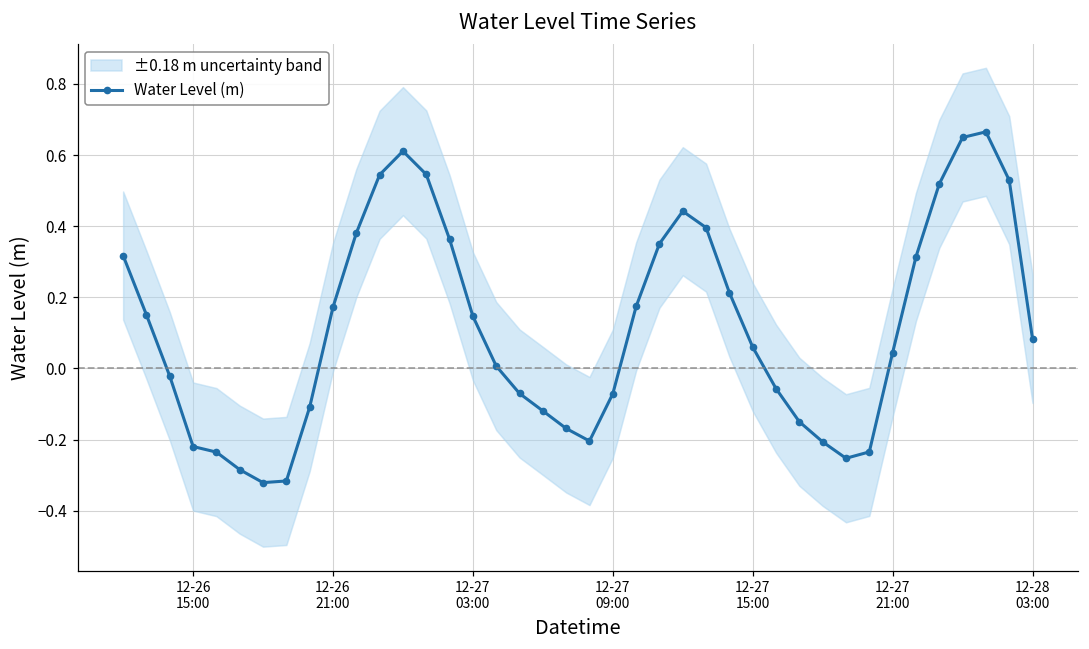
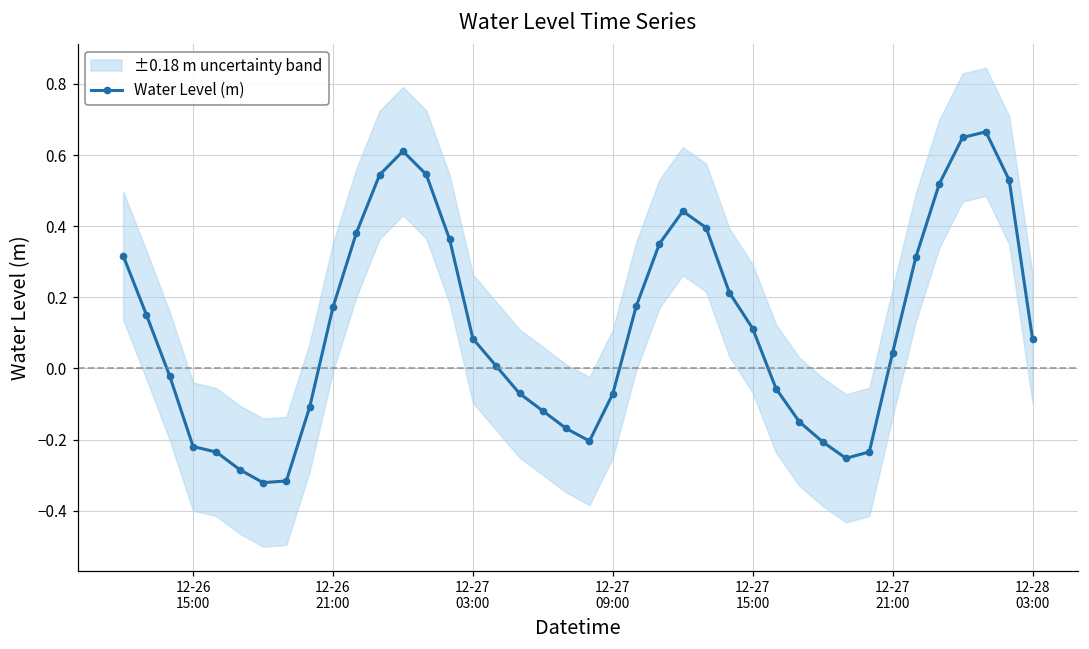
Water Level (m), 12-27 03:00: 0.15 -> 0.08
Water Level (m), 12-27 15:00: 0.06 -> 0.11
